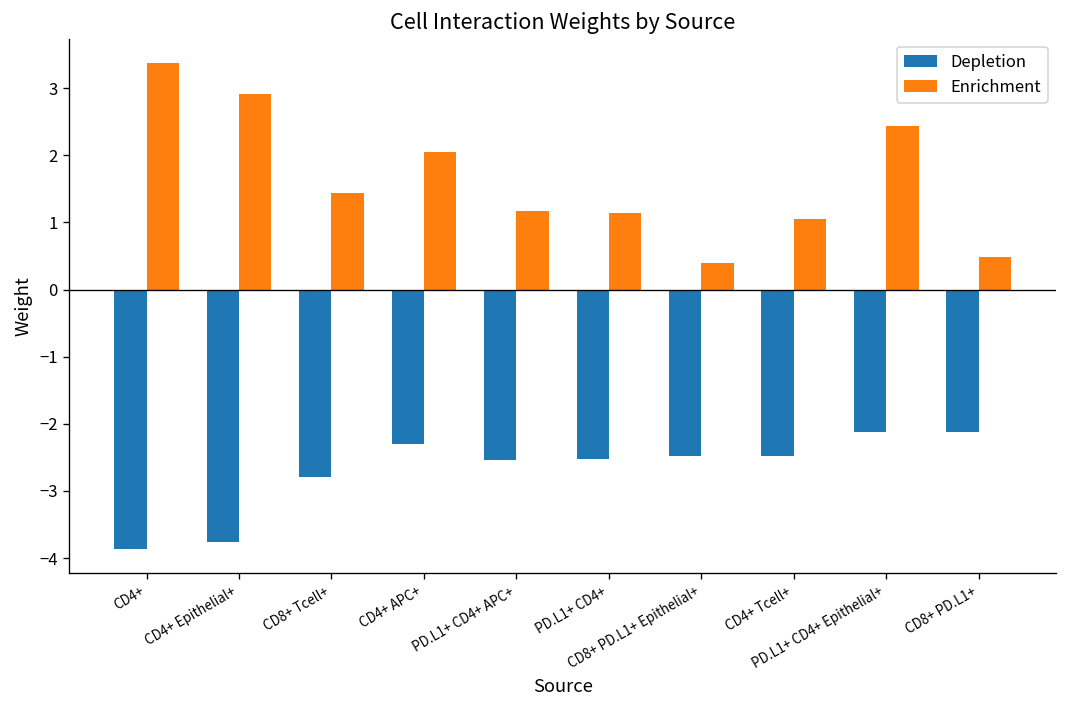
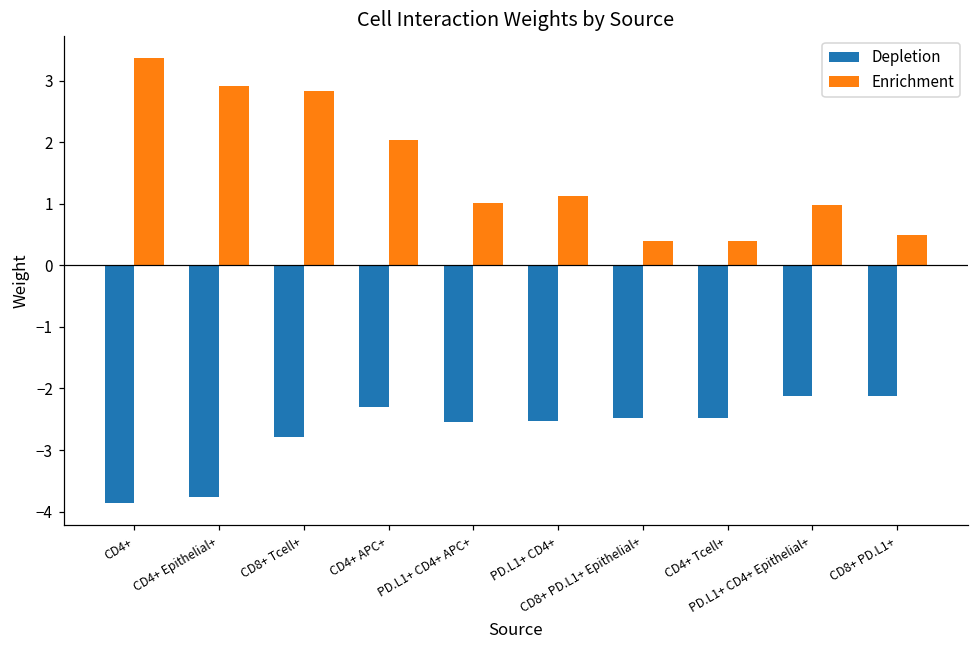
Enrichment, CD8+ Tcell+: 1.4 -> 2.8
Enrichment, PD.L1+ CD4+ APC+: 1.2 -> 1.0
Enrichment, CD4+ Tcell+: 1.1 -> 0.4
Enrichment, PD.L1+ CD4+ Epithelial+: 2.4 -> 1.0
